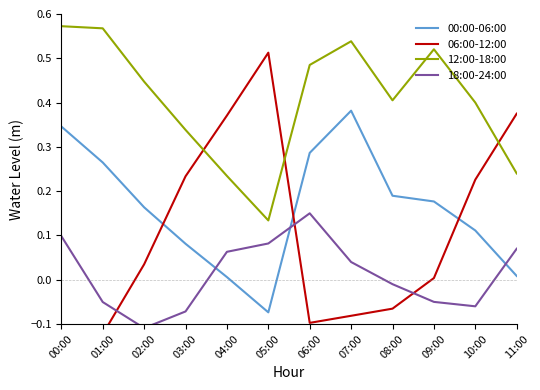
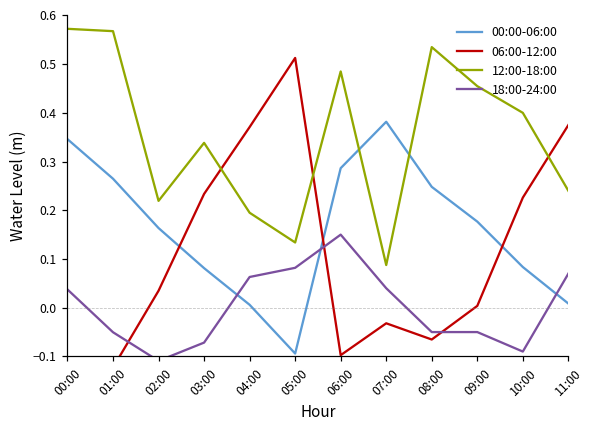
18:00-24:00, 00:00: 0.10 -> 0.04
12:00-18:00, 02:00: 0.45 -> 0.22
12:00-18:00, 04:00: 0.23 -> 0.19
00:00-06:00, 05:00: -0.07 -> -0.09
06:00-12:00, 07:00: -0.08 -> -0.03
12:00-18:00, 07:00: 0.54 -> 0.09
00:00-06:00, 08:00: 0.19 -> 0.25
12:00-18:00, 08:00: 0.41 -> 0.53
18:00-24:00, 08:00: -0.01 -> -0.05
12:00-18:00, 09:00: 0.52 -> 0.45
00:00-06:00, 10:00: 0.11 -> 0.08
18:00-24:00, 10:00: -0.06 -> -0.09
